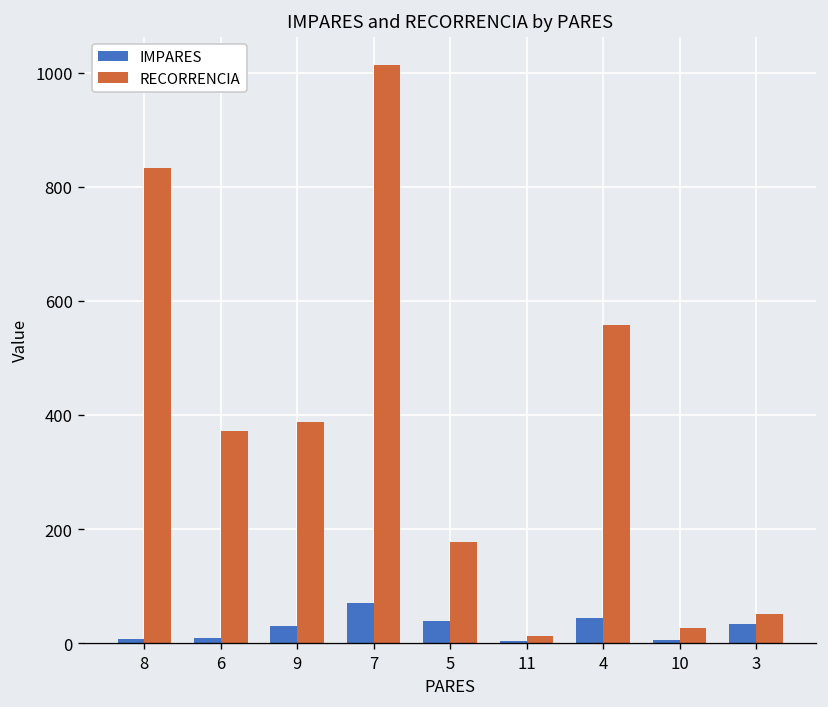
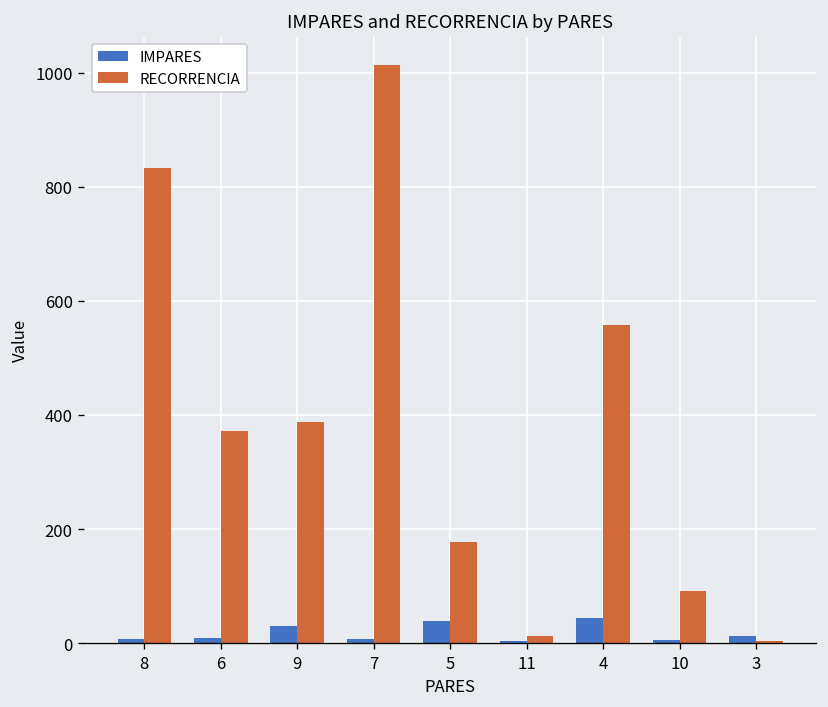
IMPARES, 7: 70 -> 10
RECORRENCIA, 10: 30 -> 90
IMPARES, 3: 30 -> 10
RECORRENCIA, 3: 50 -> 0
